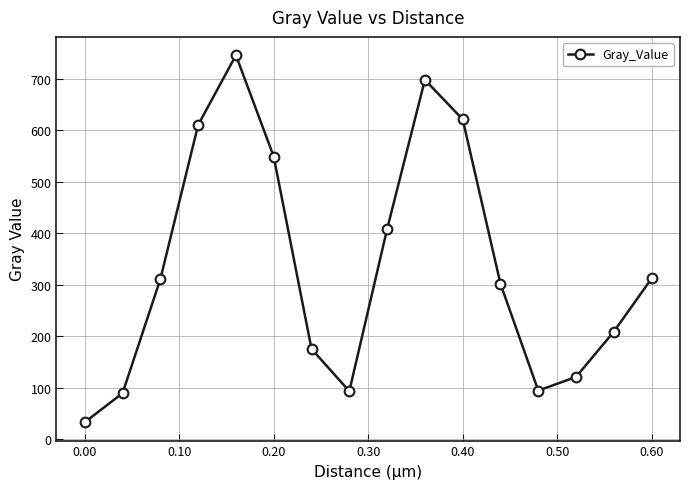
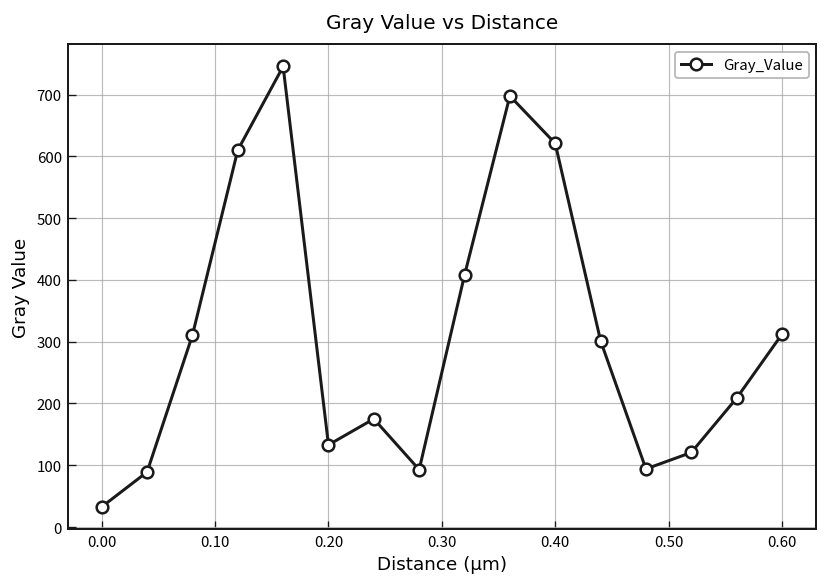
0.20: 550 -> 130
